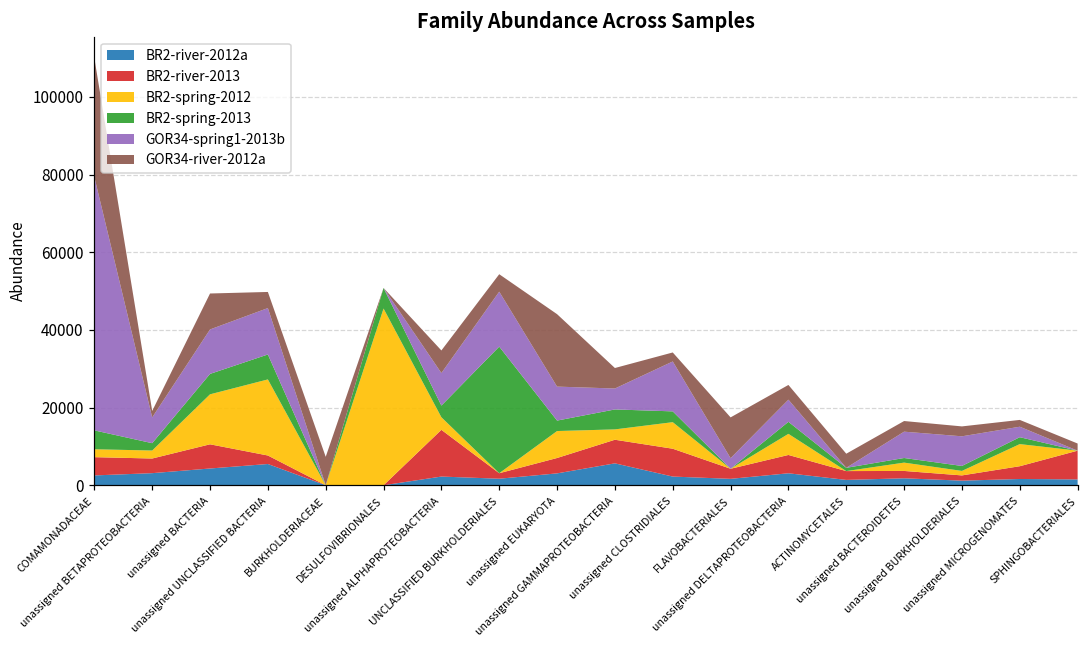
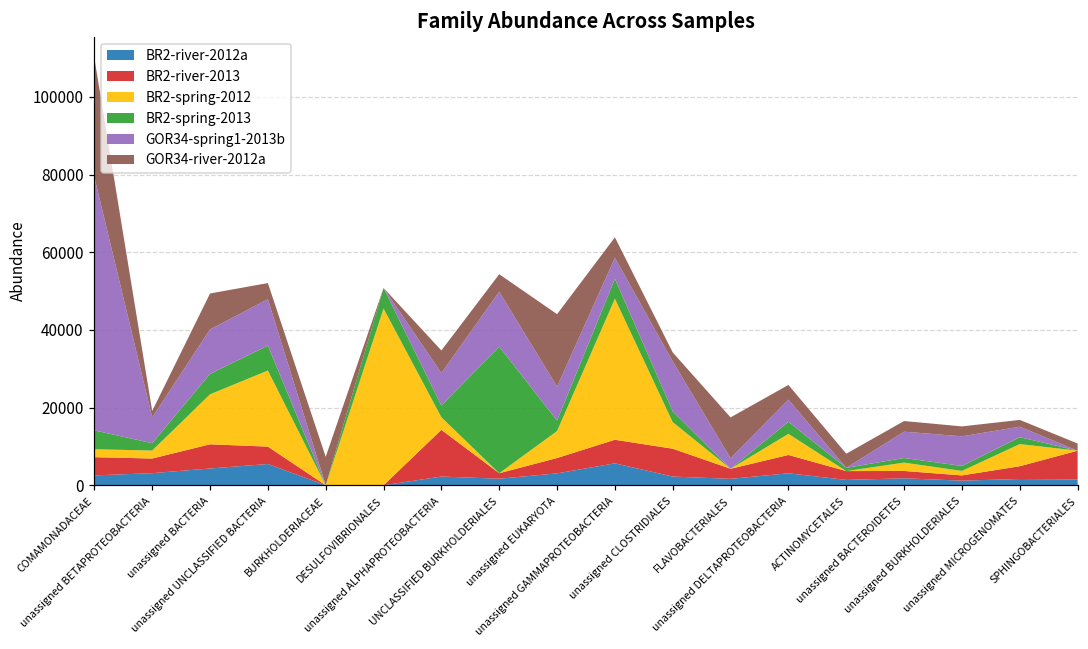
BR2-river-2013, unassigned UNCLASSIFIED BACTERIA: 2000 -> 4000
BR2-spring-2012, unassigned GAMMAPROTEOBACTERIA: 3000 -> 36000
